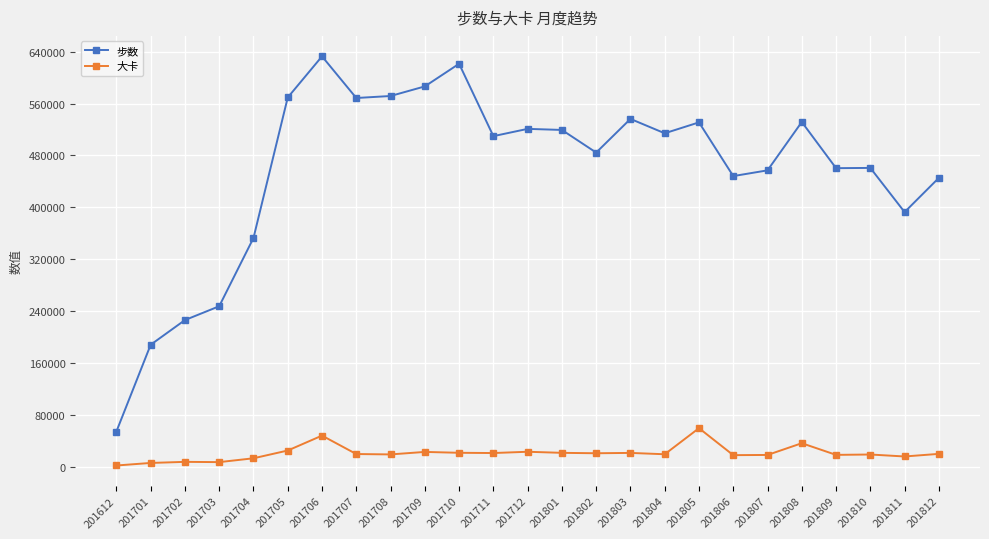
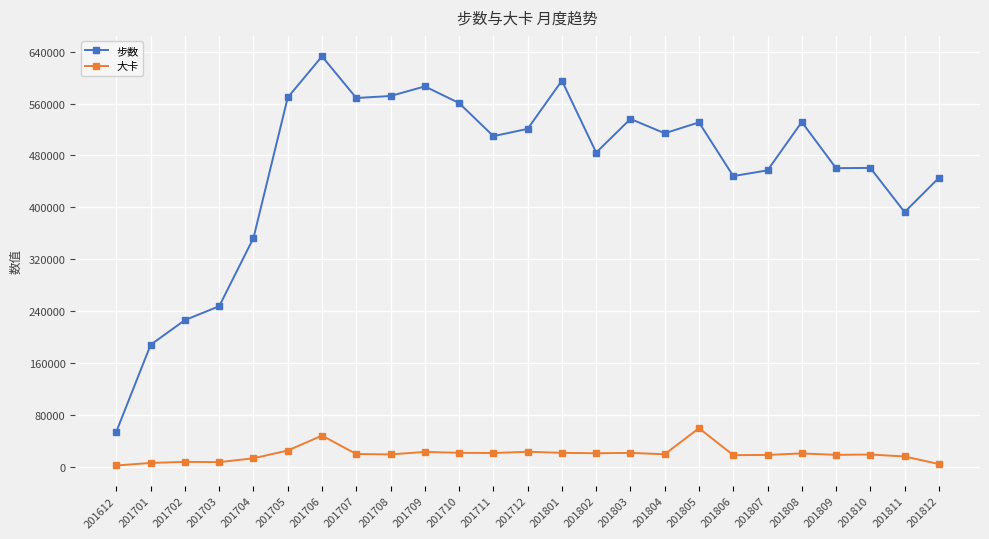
步数, 201710: 620000 -> 560000
步数, 201801: 520000 -> 600000
大卡, 201808: 40000 -> 20000
大卡, 201812: 20000 -> 0
